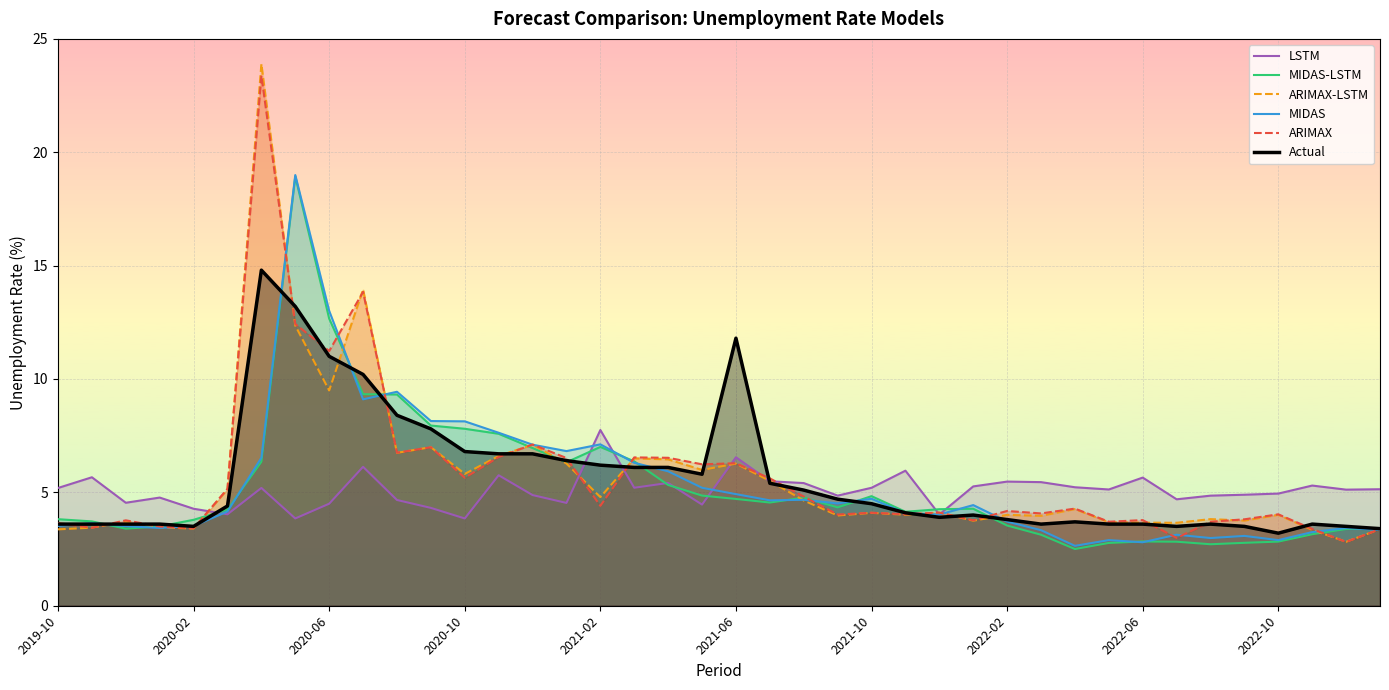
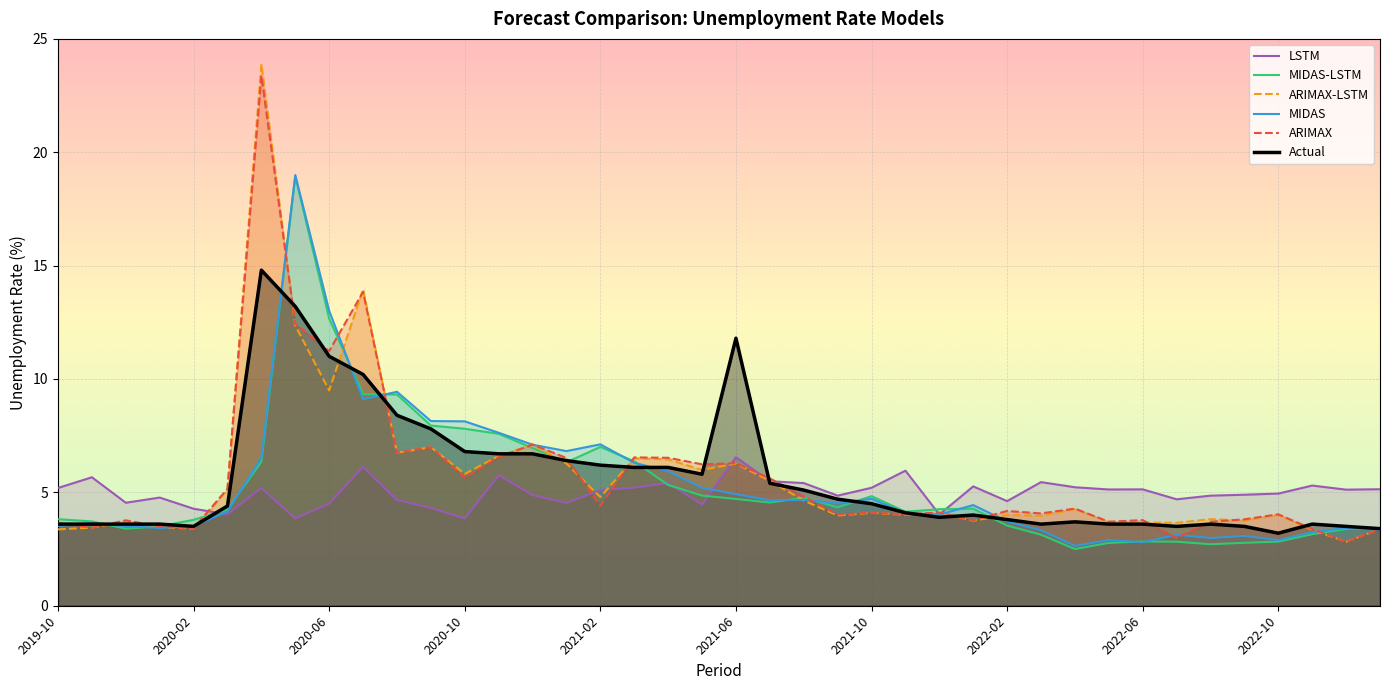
LSTM, 2021-02: 7.8 -> 5.1
LSTM, 2022-02: 5.5 -> 4.6
LSTM, 2022-06: 5.7 -> 5.1
